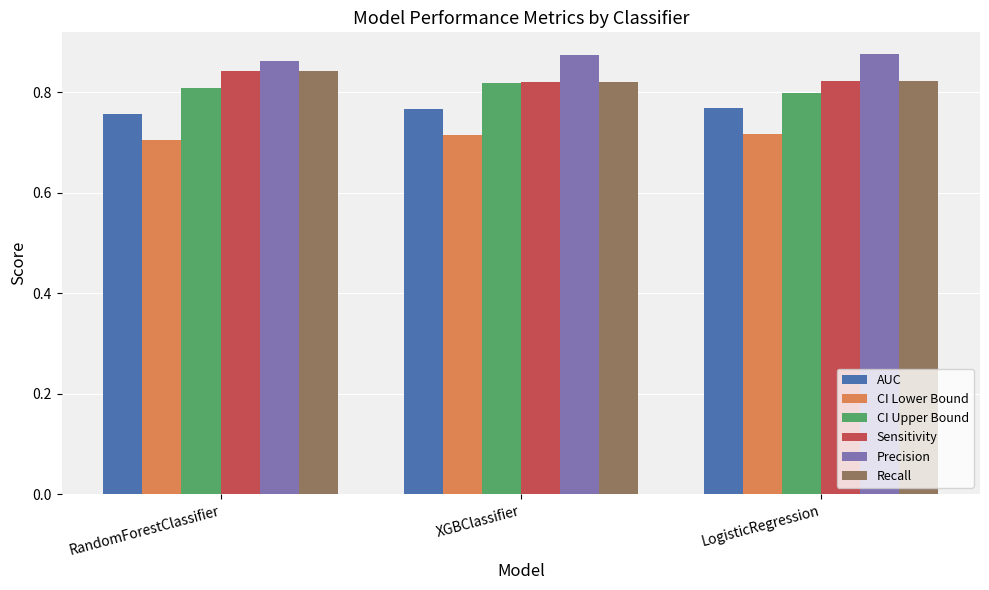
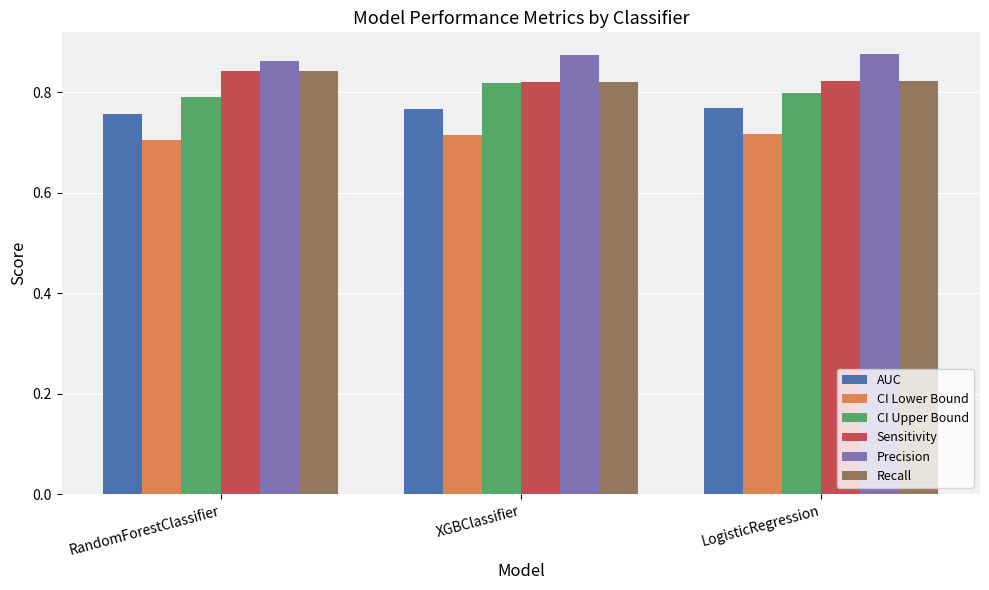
CI Upper Bound, RandomForestClassifier: 0.81 -> 0.79
